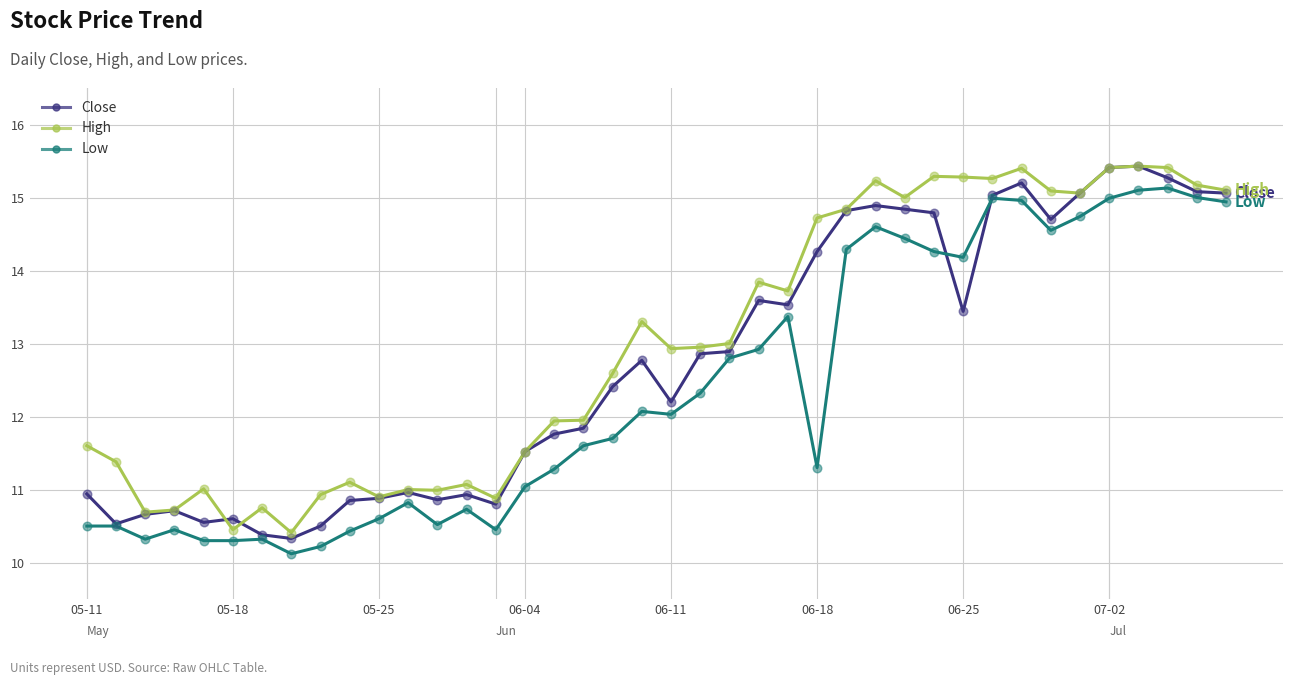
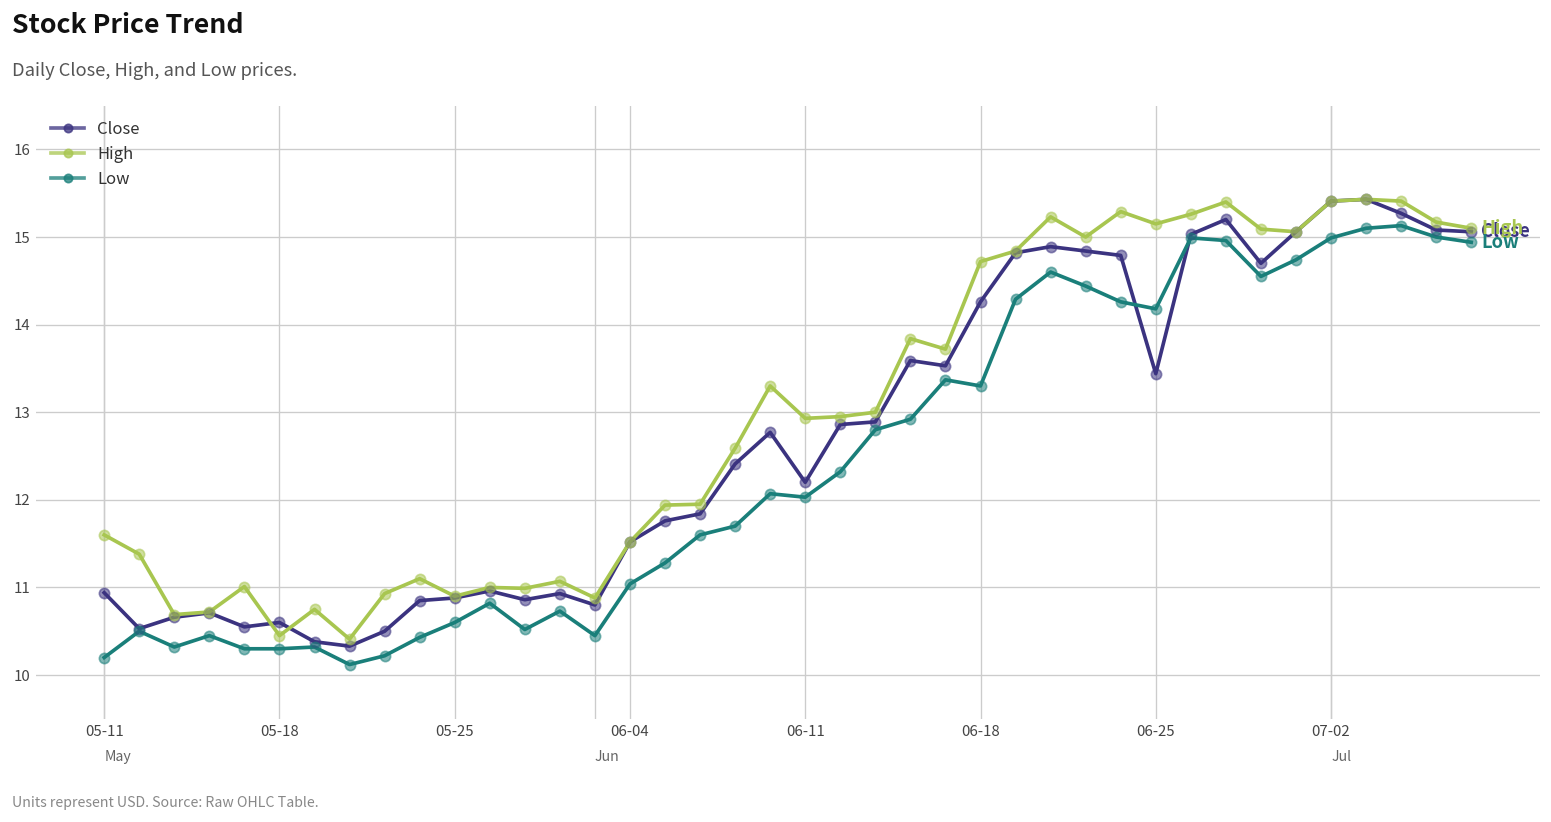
Low, 05-11: 10.5 -> 10.2
Low, 06-18: 11.3 -> 13.3
High, 06-25: 15.3 -> 15.2
